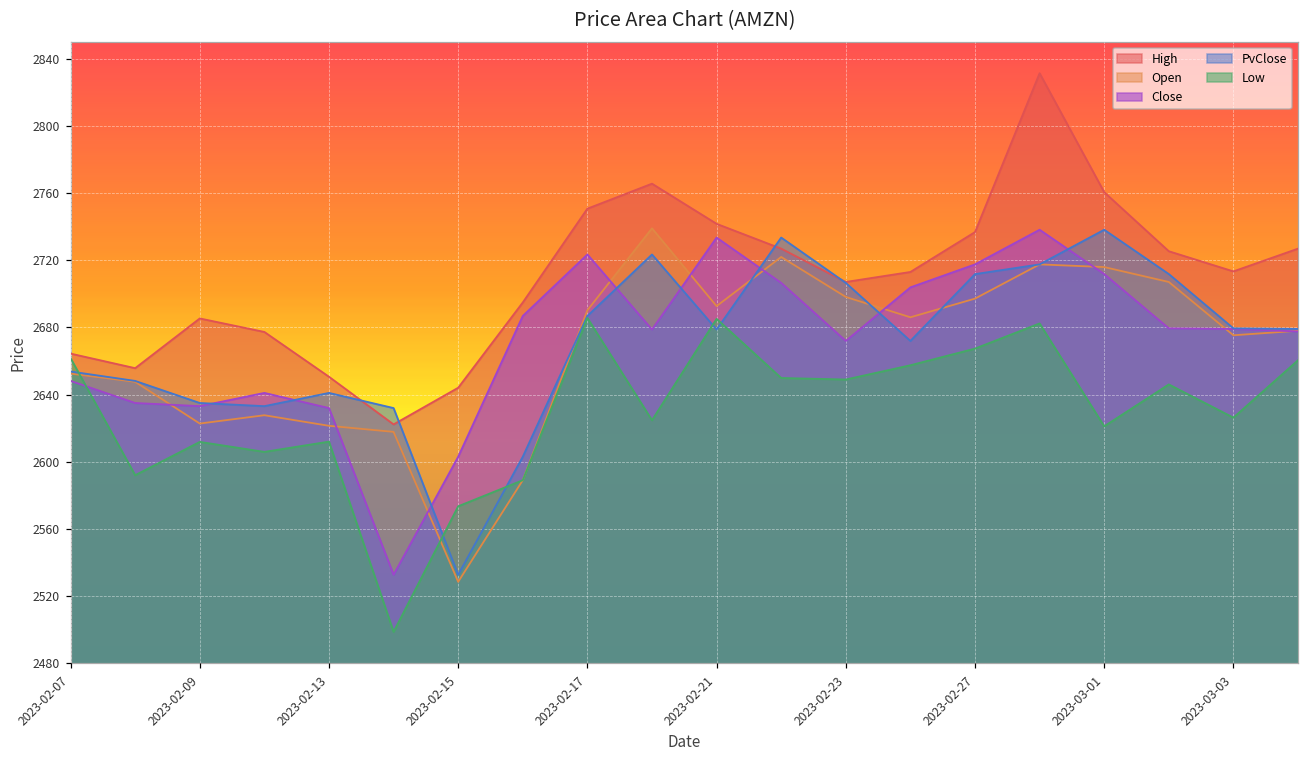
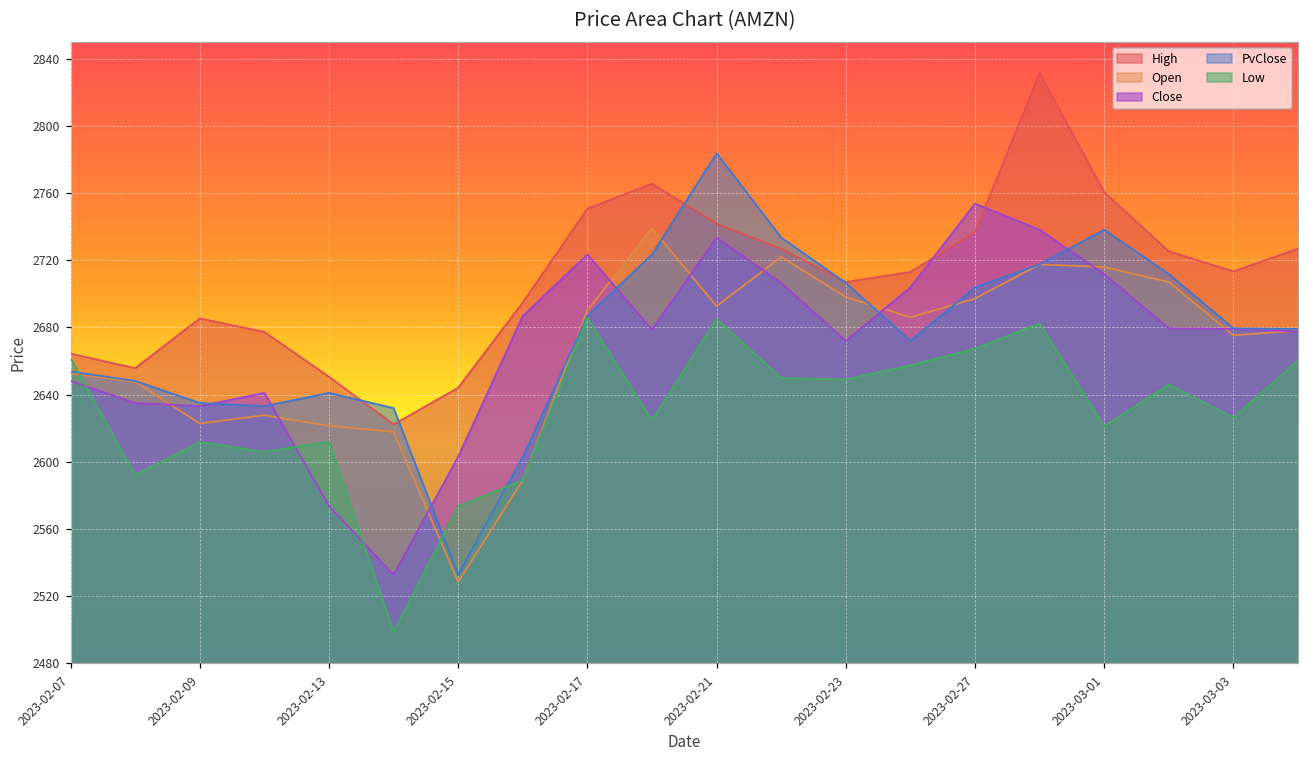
Close, 2023-02-13: 2632 -> 2574
PvClose, 2023-02-21: 2679 -> 2784
Close, 2023-02-27: 2718 -> 2754
PvClose, 2023-02-27: 2712 -> 2704
